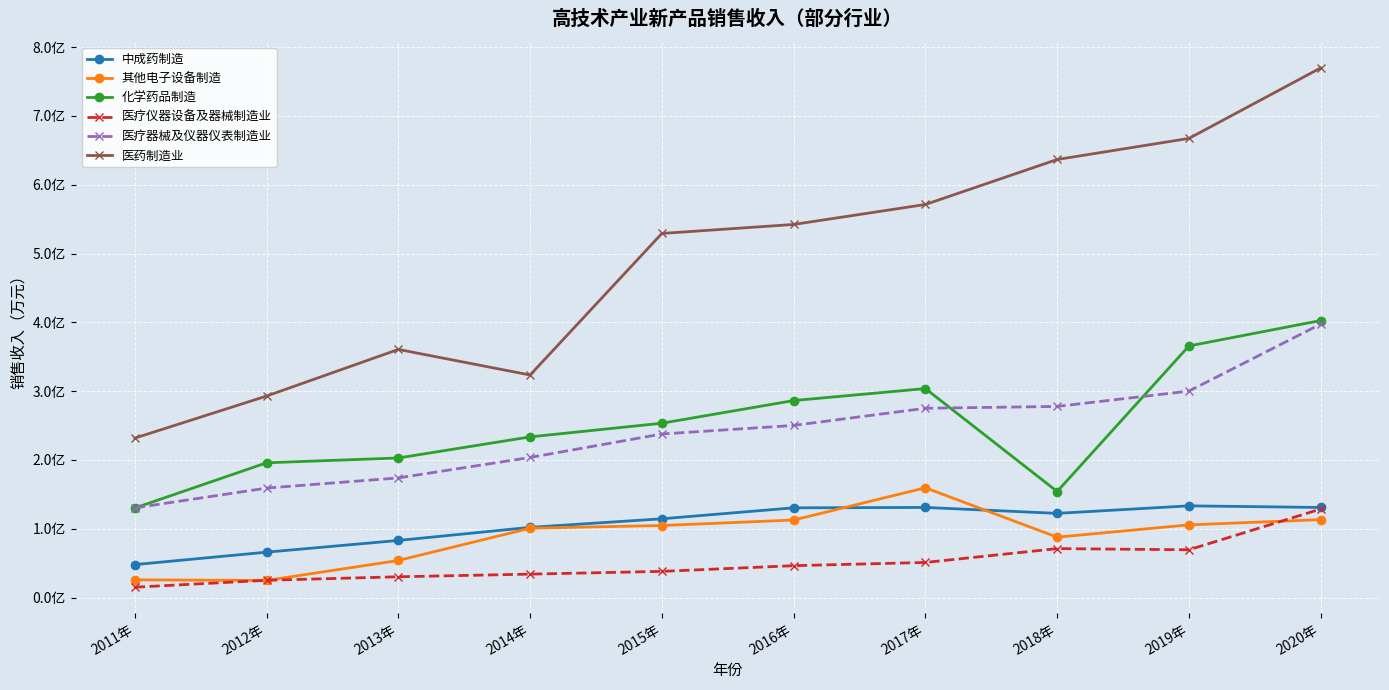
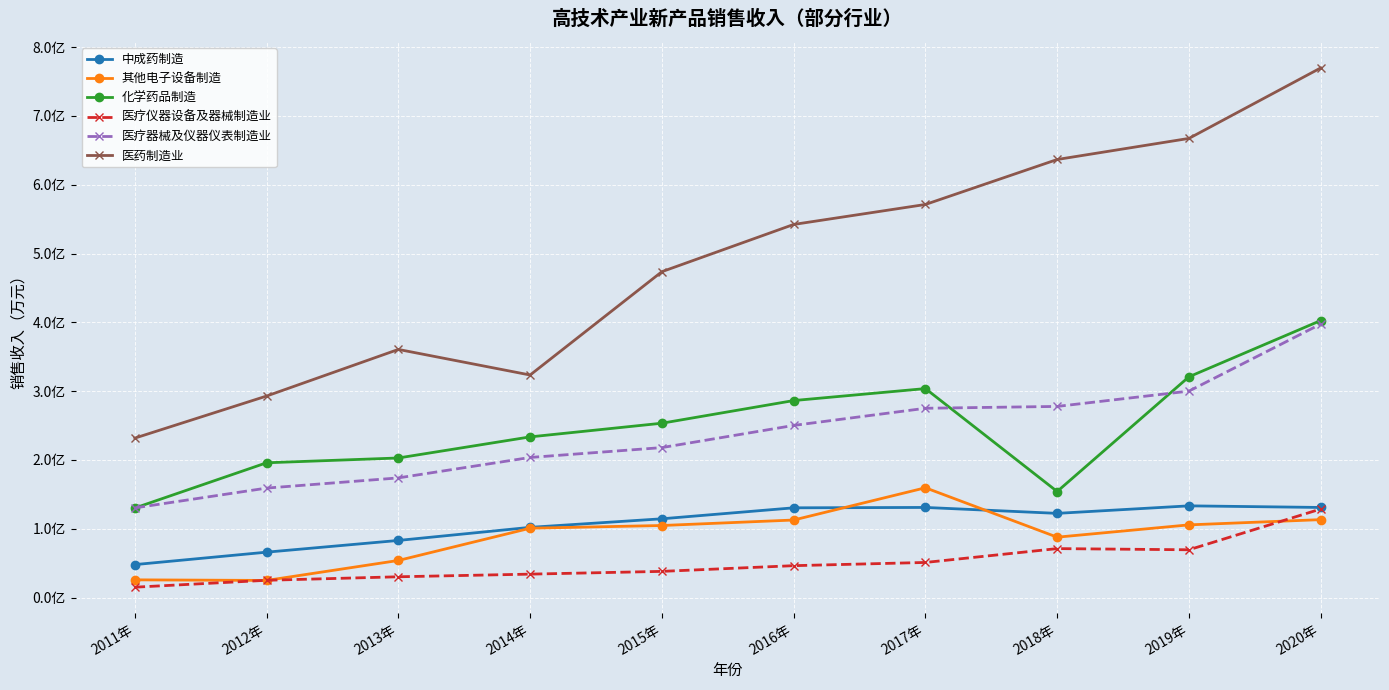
医疗器械及仪器仪表制造业, 2015年: 2.4亿 -> 2.2亿
医药制造业, 2015年: 5.3亿 -> 4.7亿
化学药品制造, 2019年: 3.7亿 -> 3.2亿
